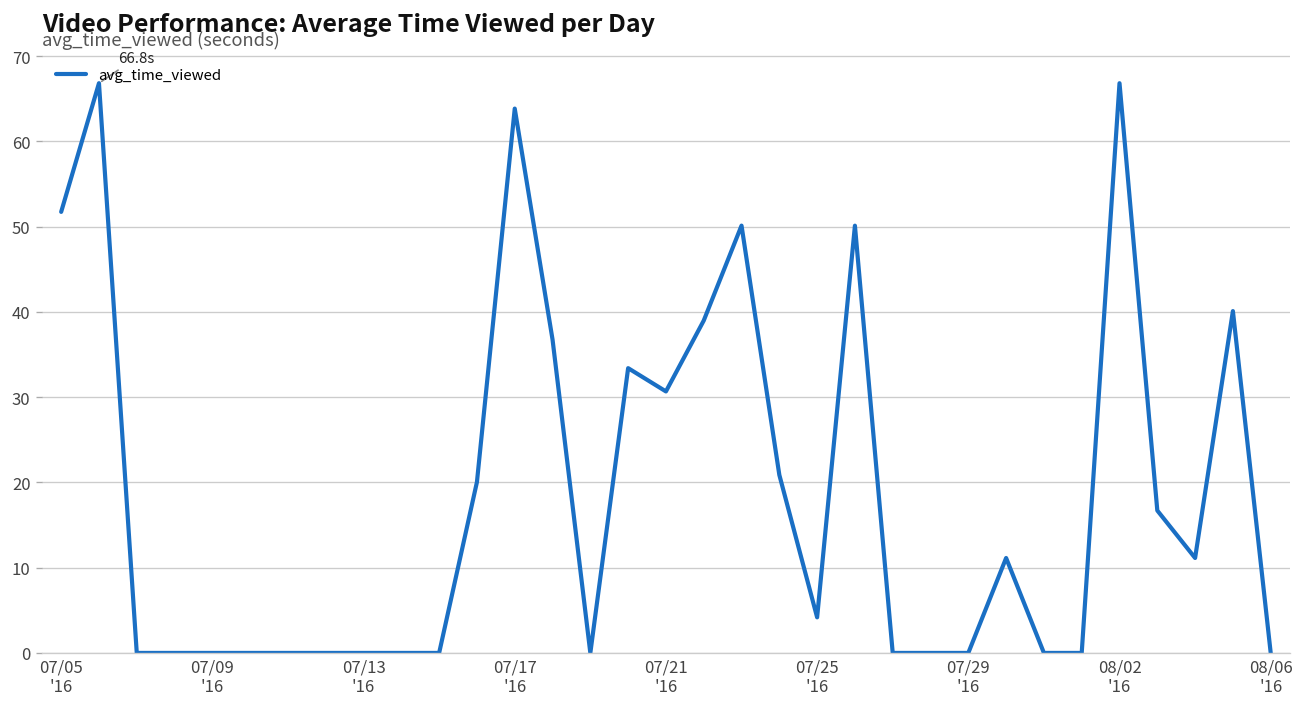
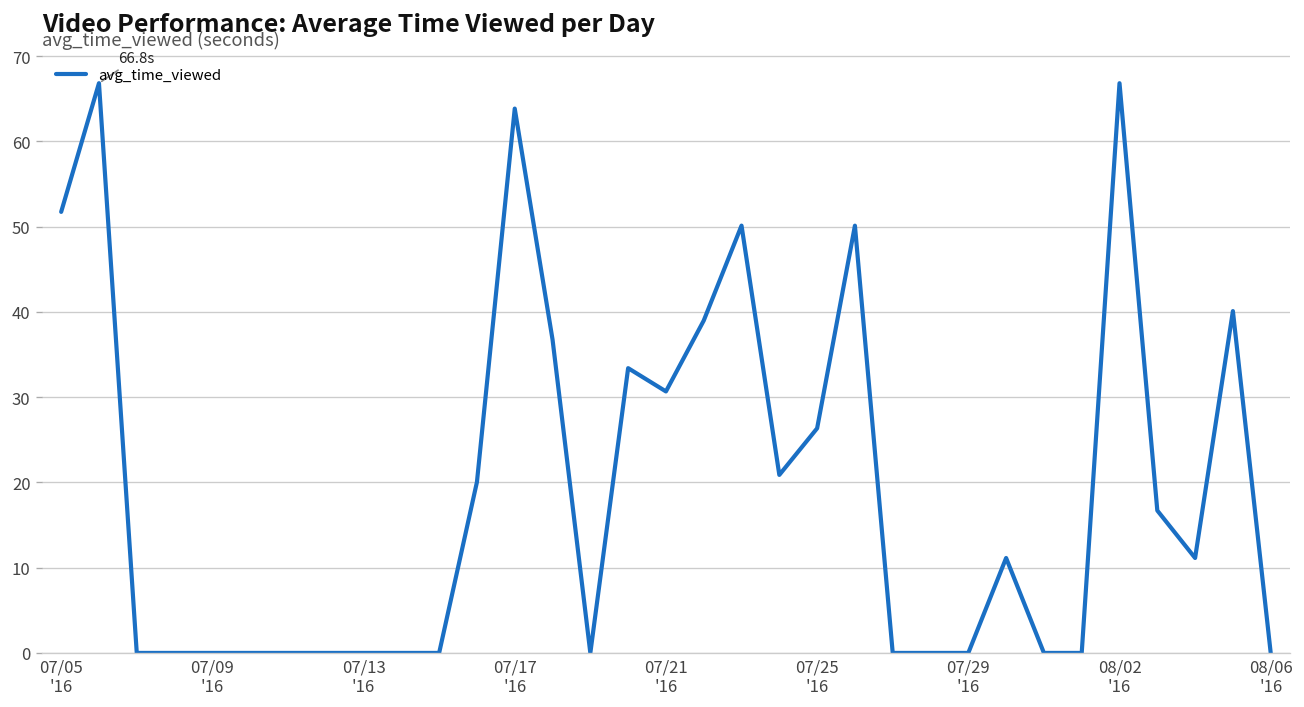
07/25 '16: 4 -> 26
